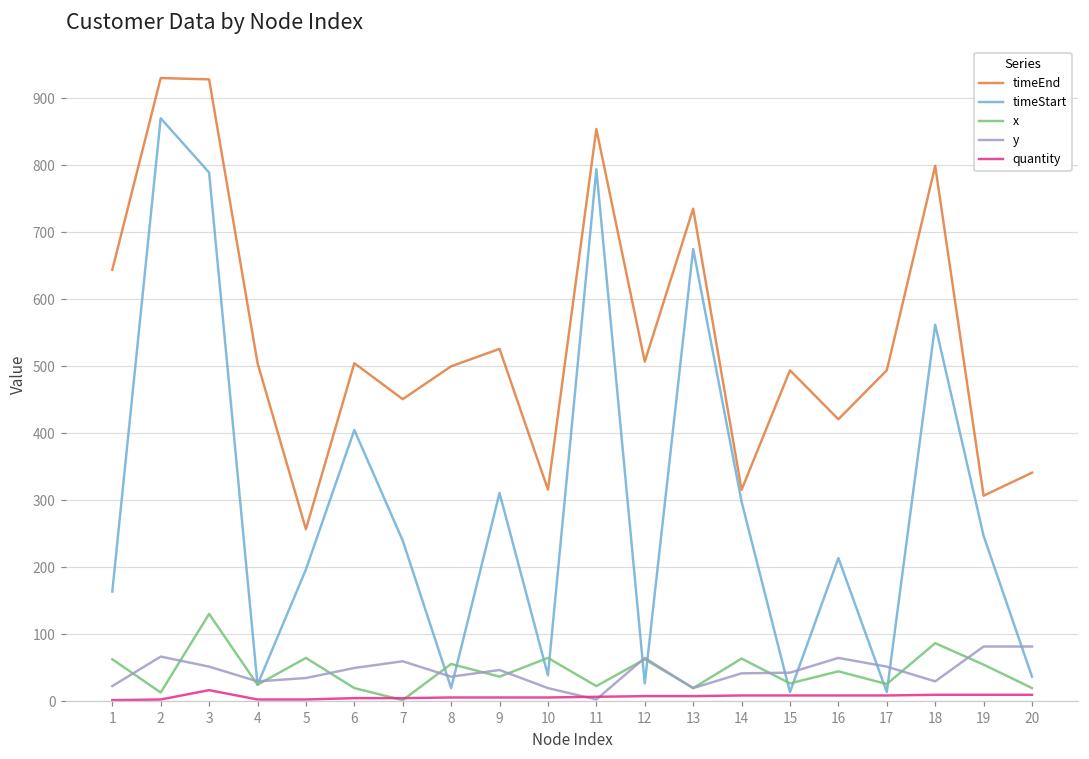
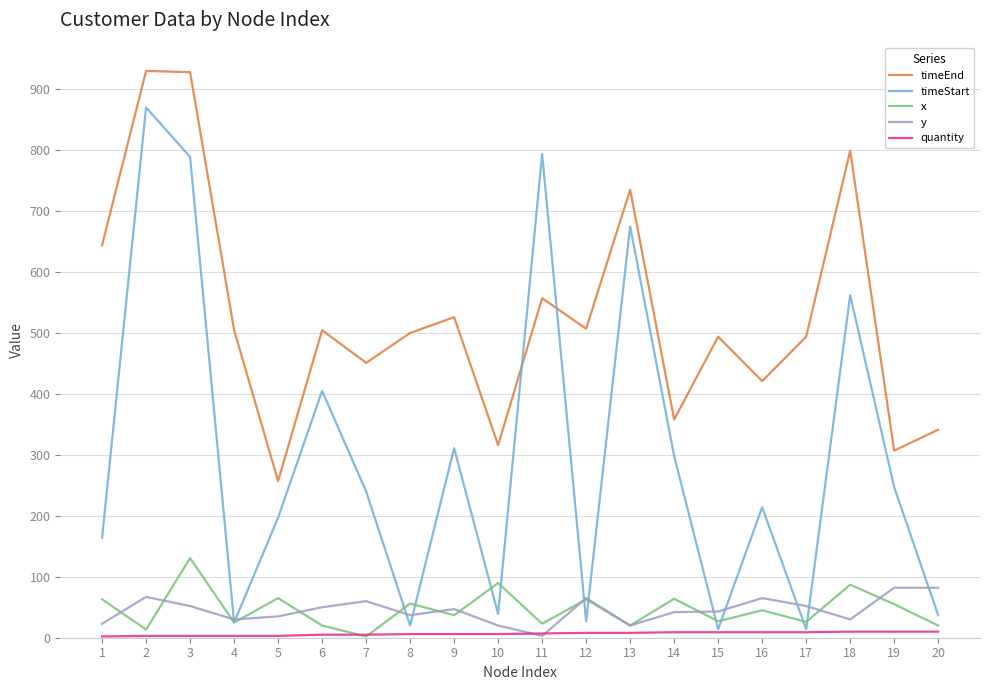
quantity, 3: 20 -> 0
x, 10: 70 -> 90
timeEnd, 11: 850 -> 560
timeEnd, 14: 320 -> 360
